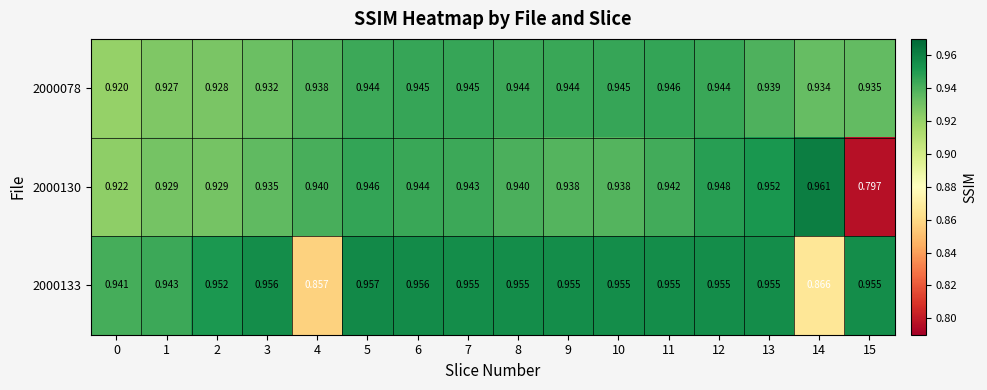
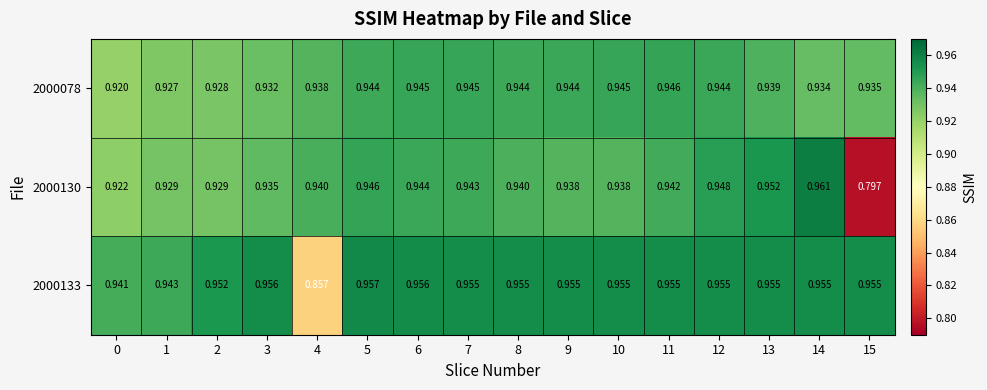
2000133, 14: 0.866 -> 0.955
